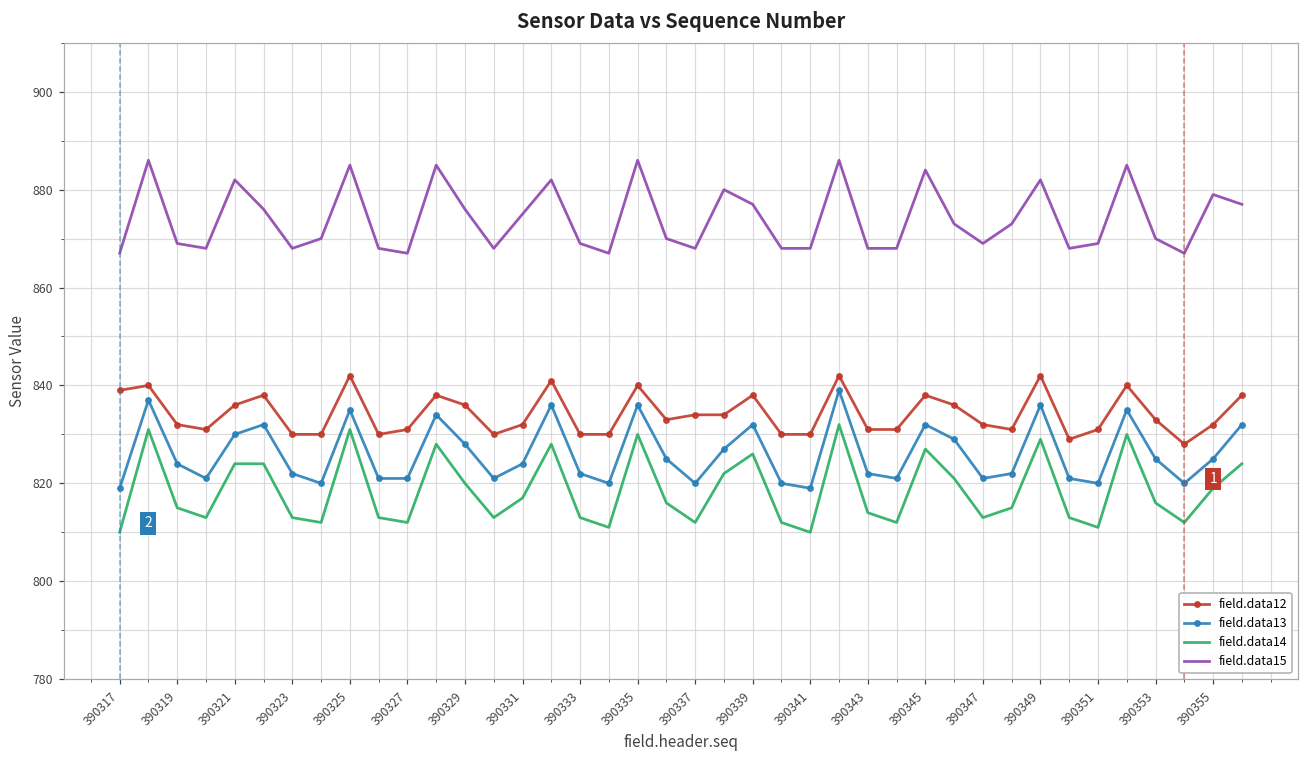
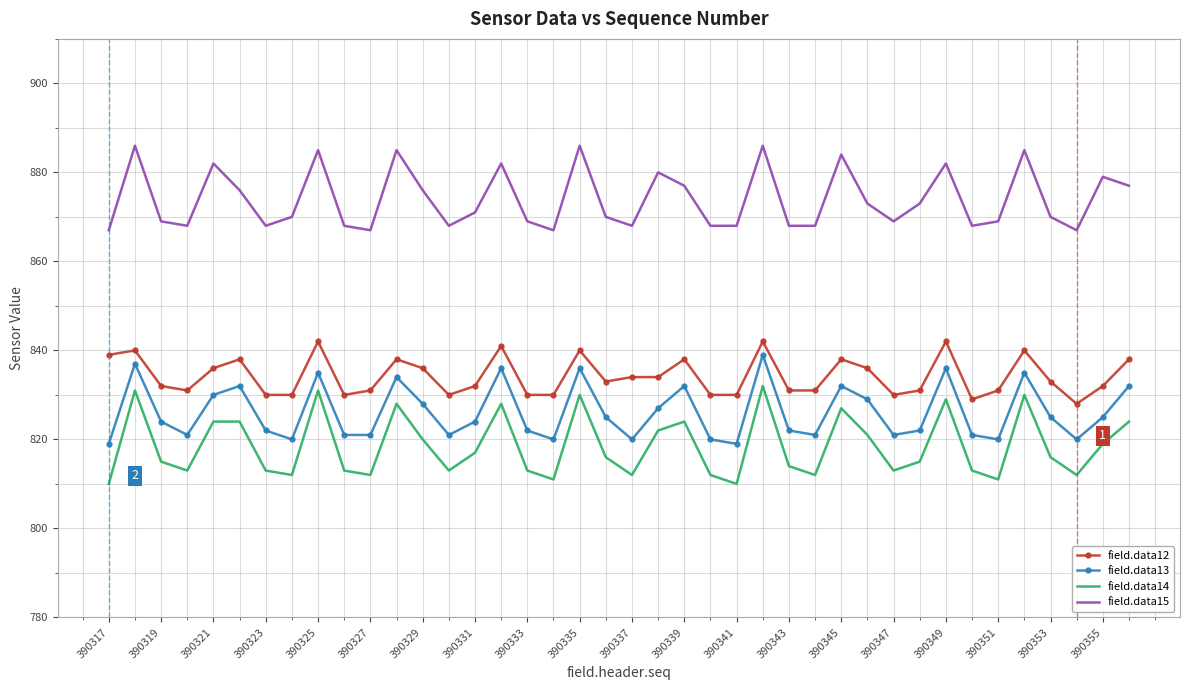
field.data15, 390331: 875 -> 871
field.data14, 390339: 826 -> 824
field.data12, 390347: 832 -> 830
